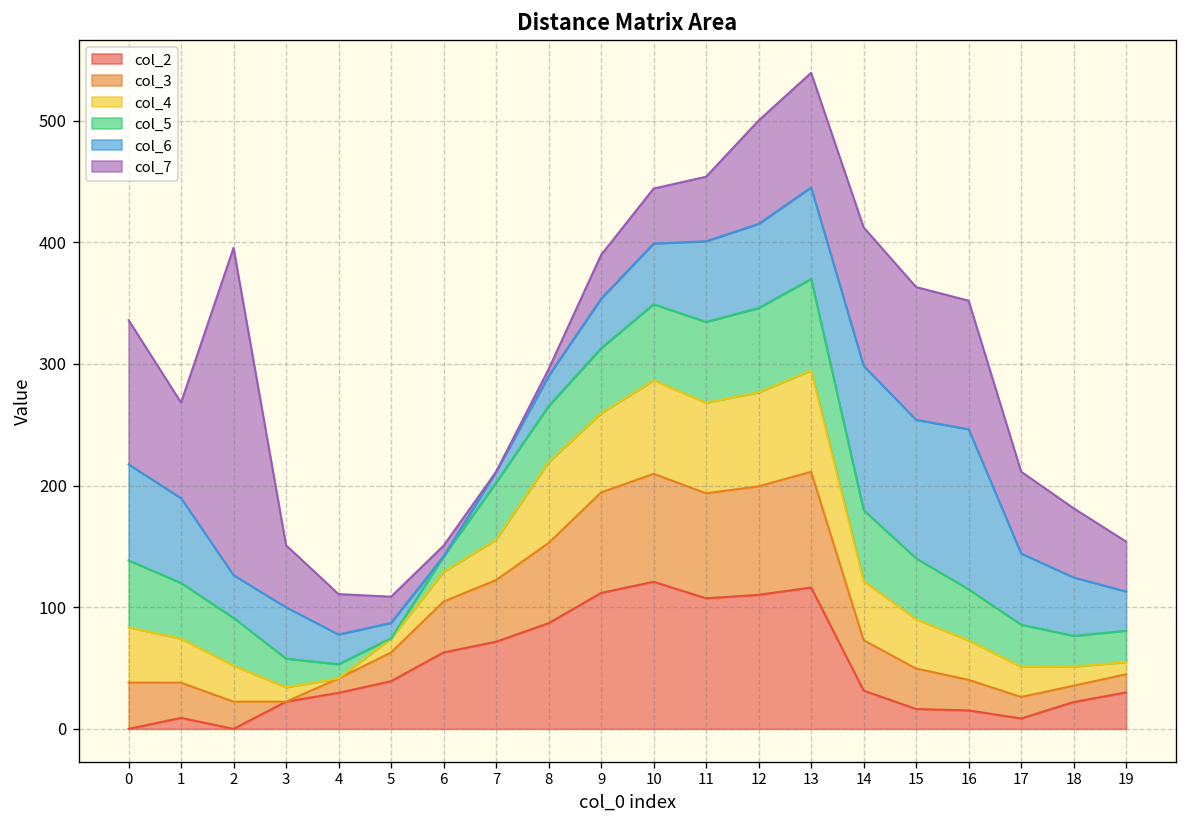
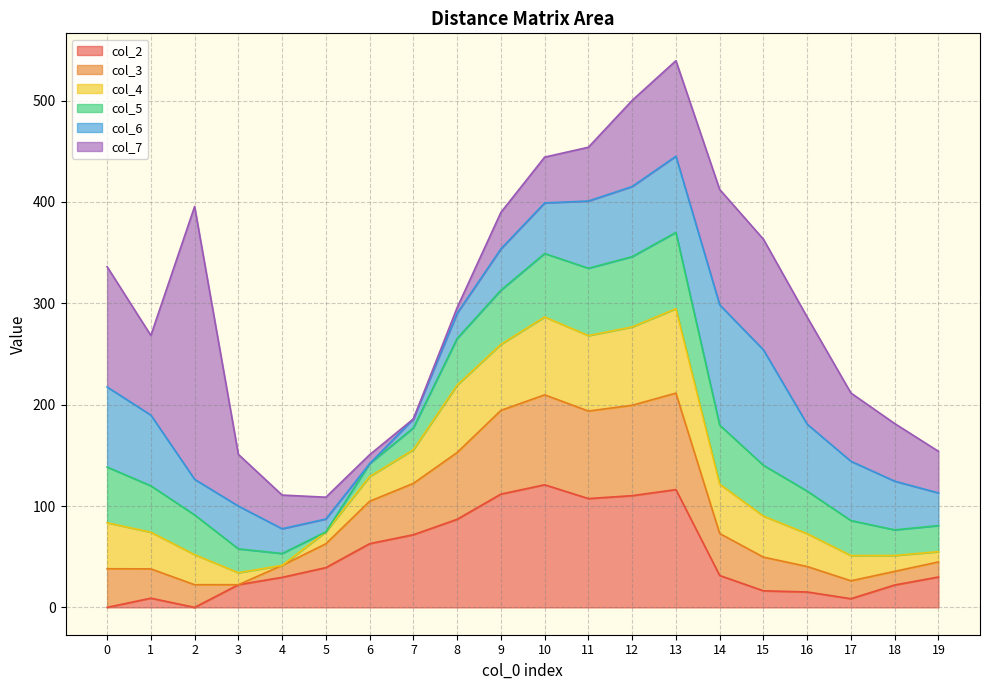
col_5, 7: 47 -> 22
col_6, 16: 132 -> 66
